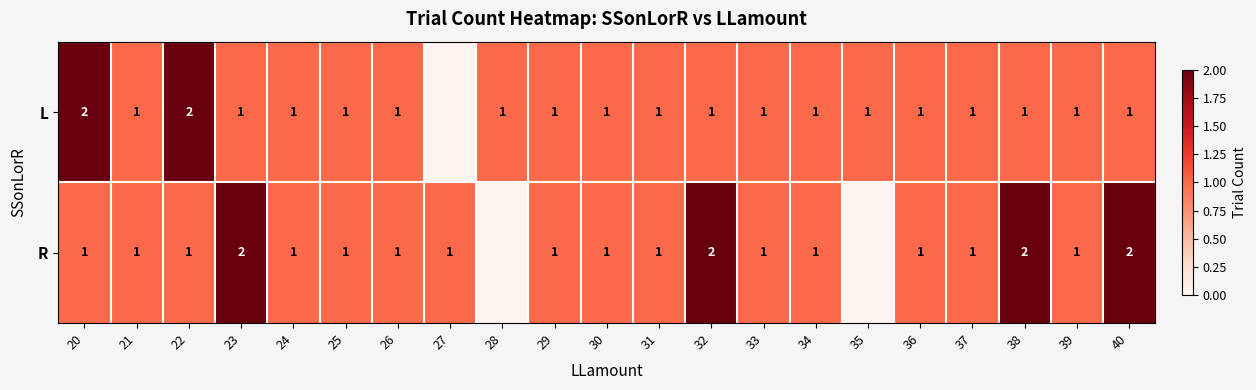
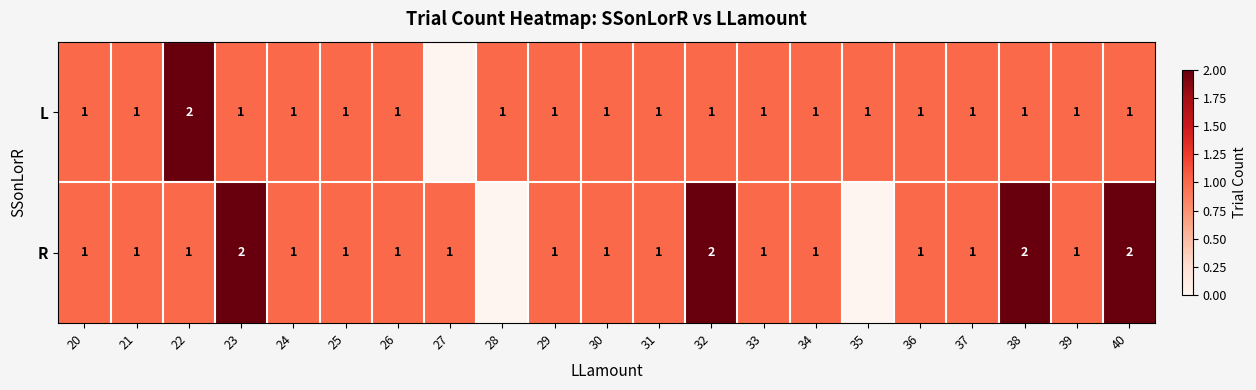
L, 20: 2 -> 1
